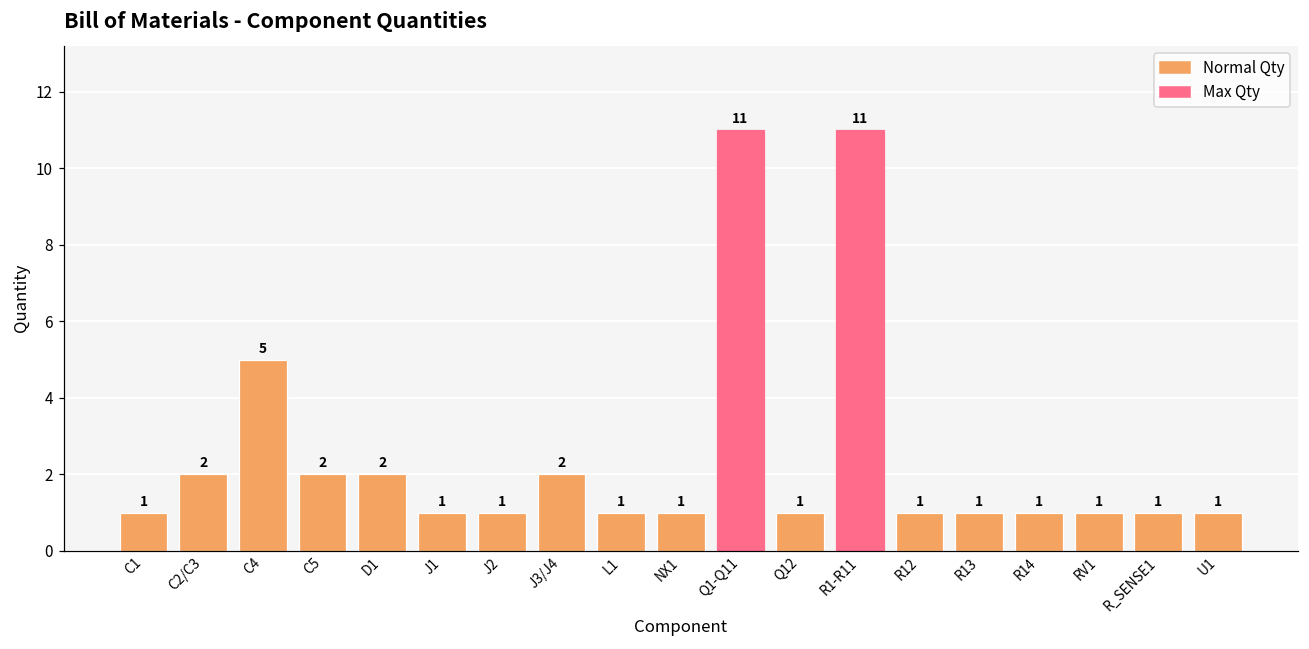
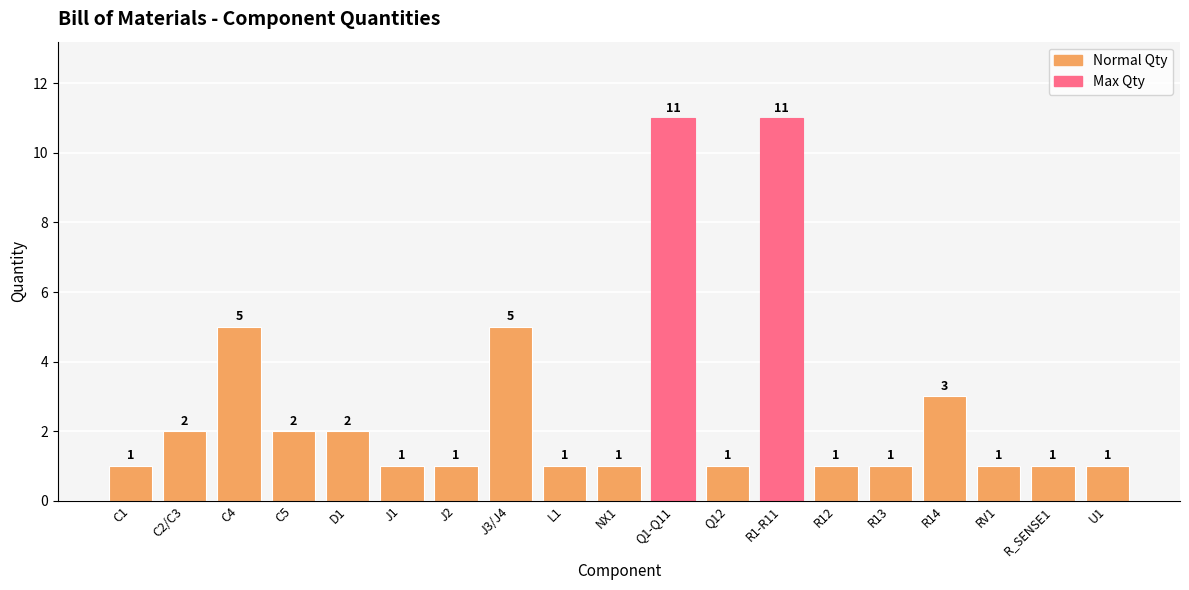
J3/J4: 2 -> 5
R14: 1 -> 3
